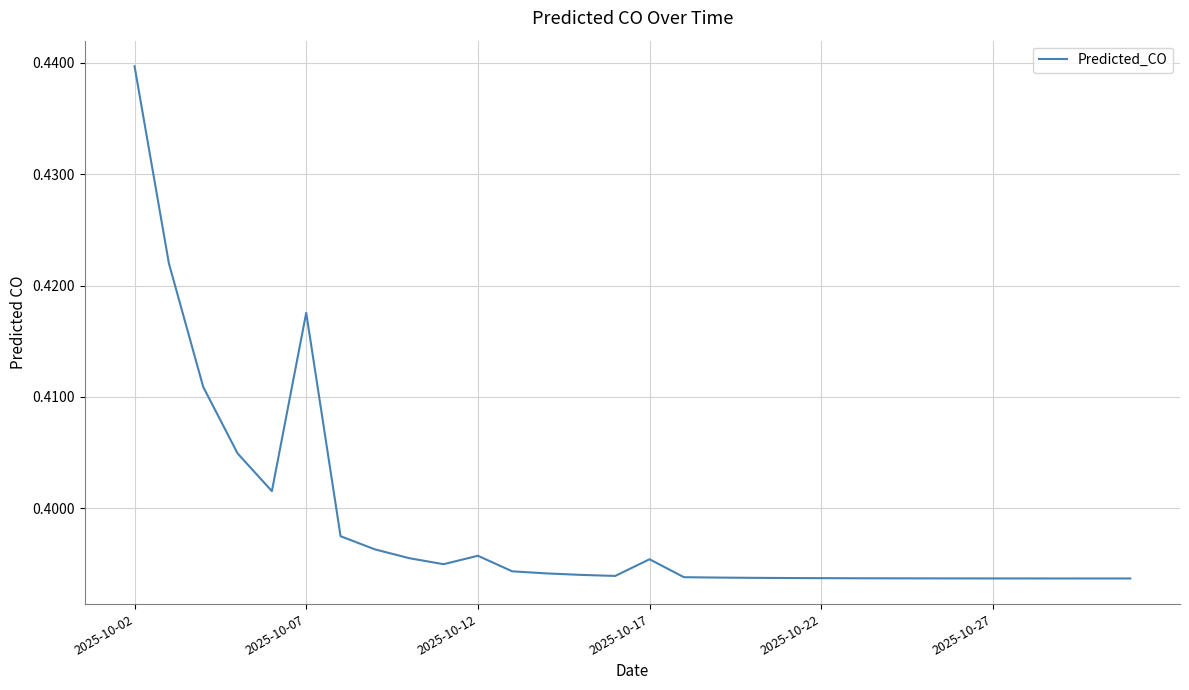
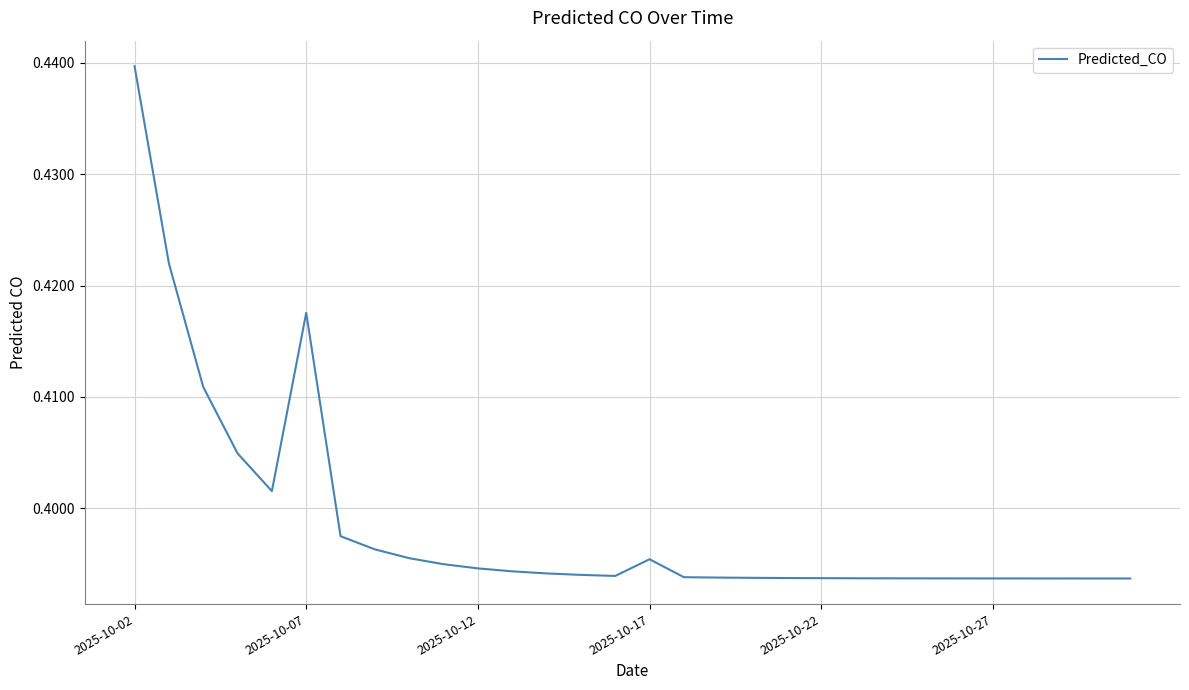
2025-10-12: 0.3957 -> 0.3946
